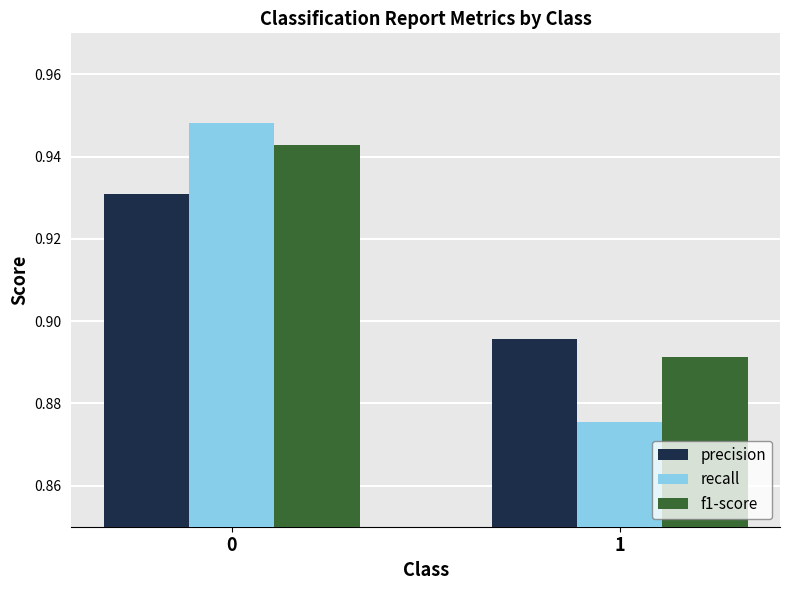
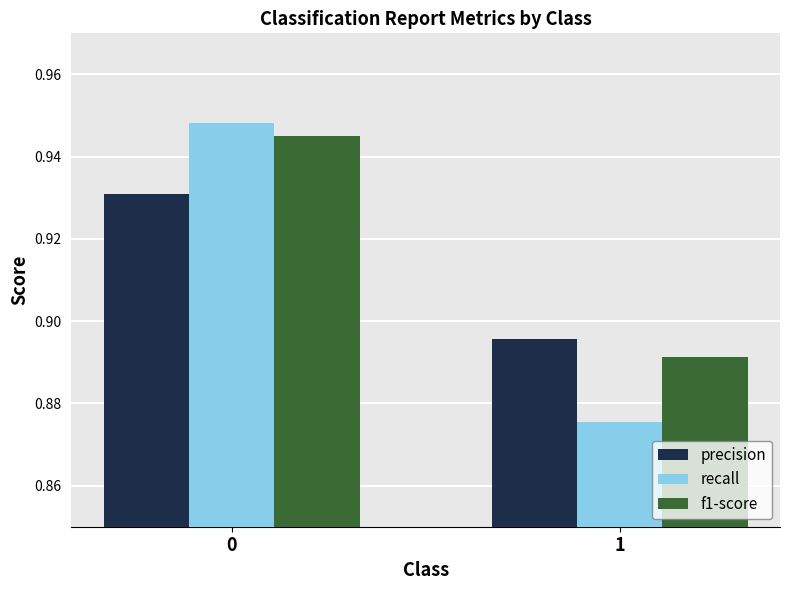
f1-score, 0: 0.943 -> 0.945
